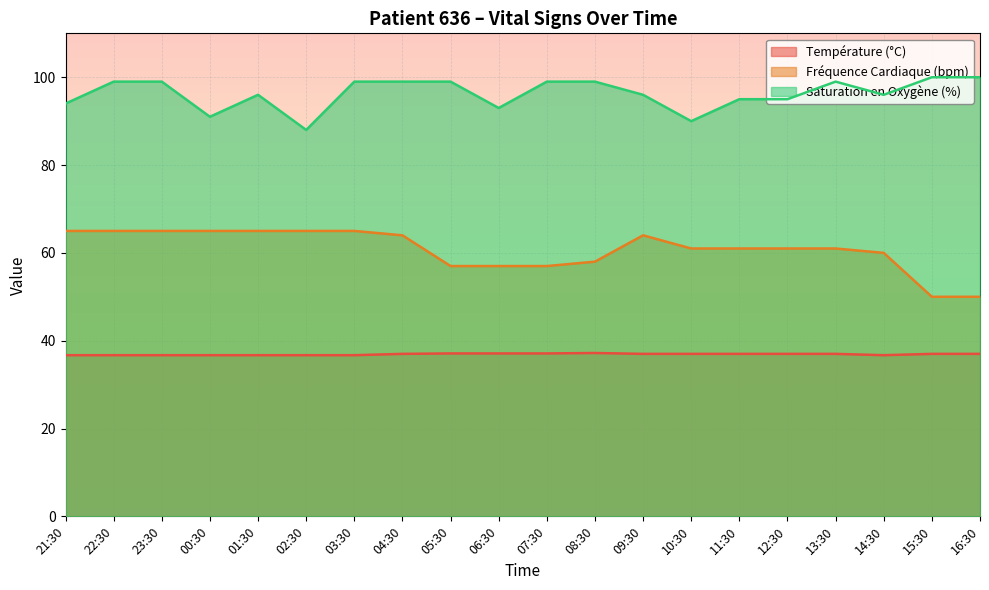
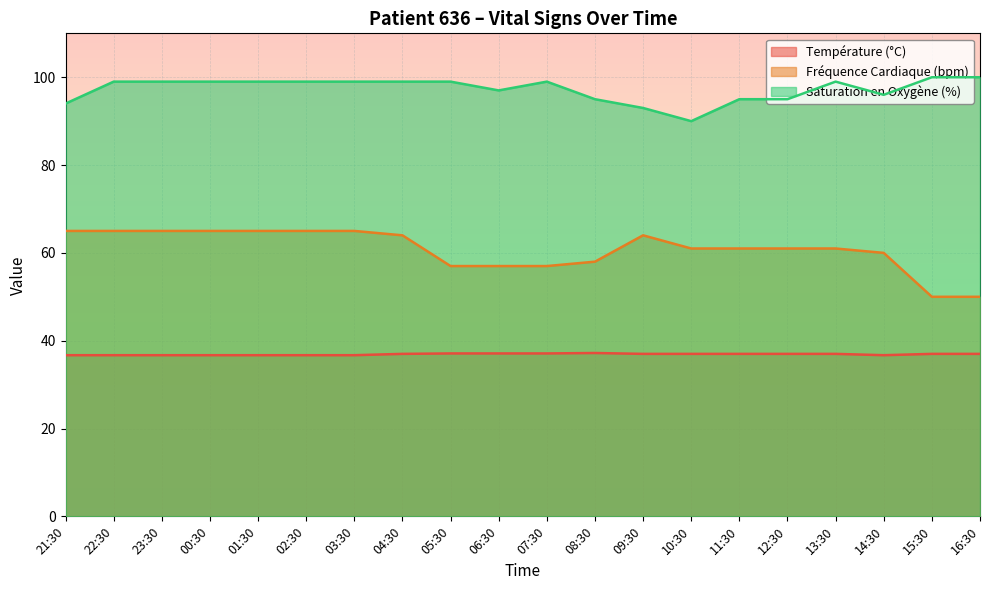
Saturation en Oxygène (%), 00:30: 91 -> 99
Saturation en Oxygène (%), 01:30: 96 -> 99
Saturation en Oxygène (%), 02:30: 88 -> 99
Saturation en Oxygène (%), 06:30: 93 -> 97
Saturation en Oxygène (%), 08:30: 99 -> 95
Saturation en Oxygène (%), 09:30: 96 -> 93
